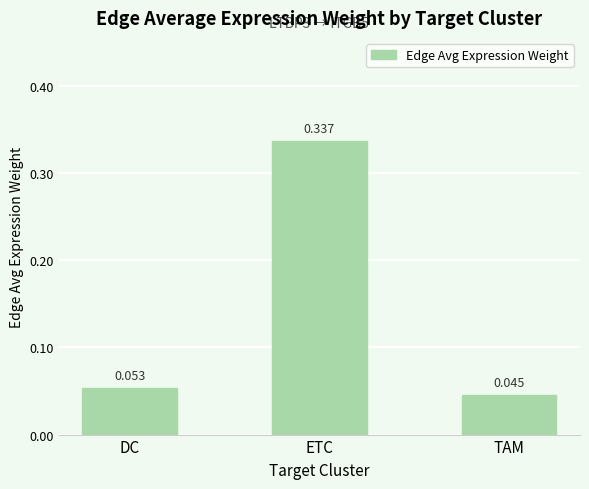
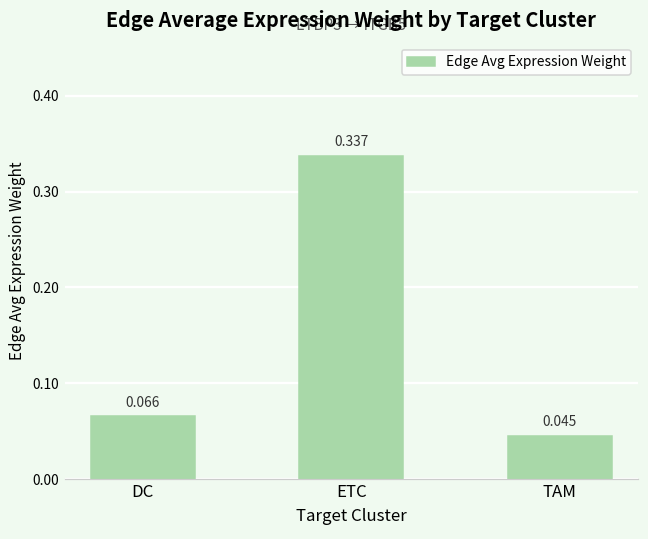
DC: 0.053 -> 0.066
